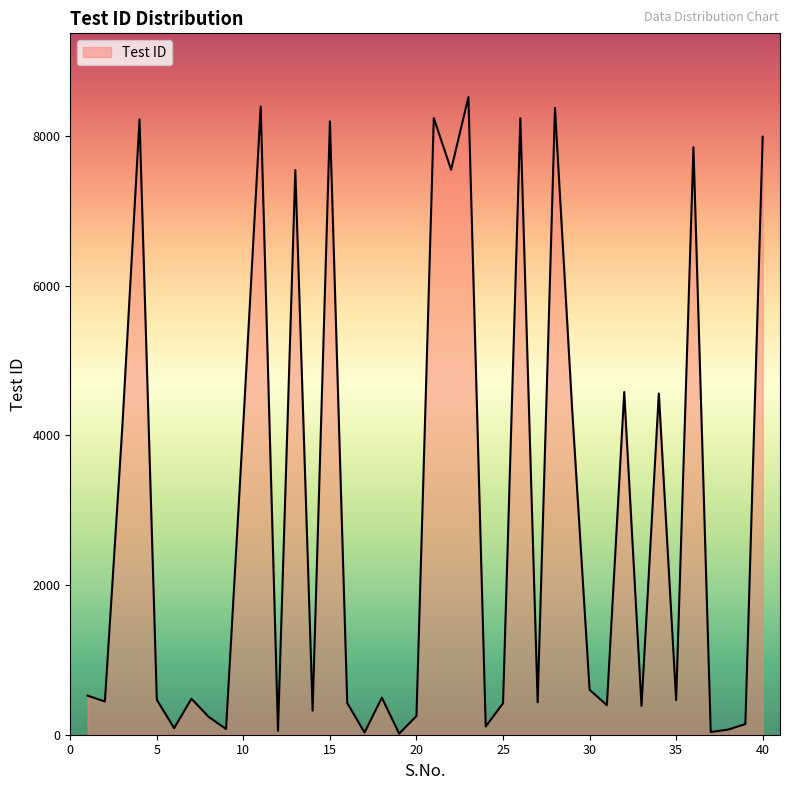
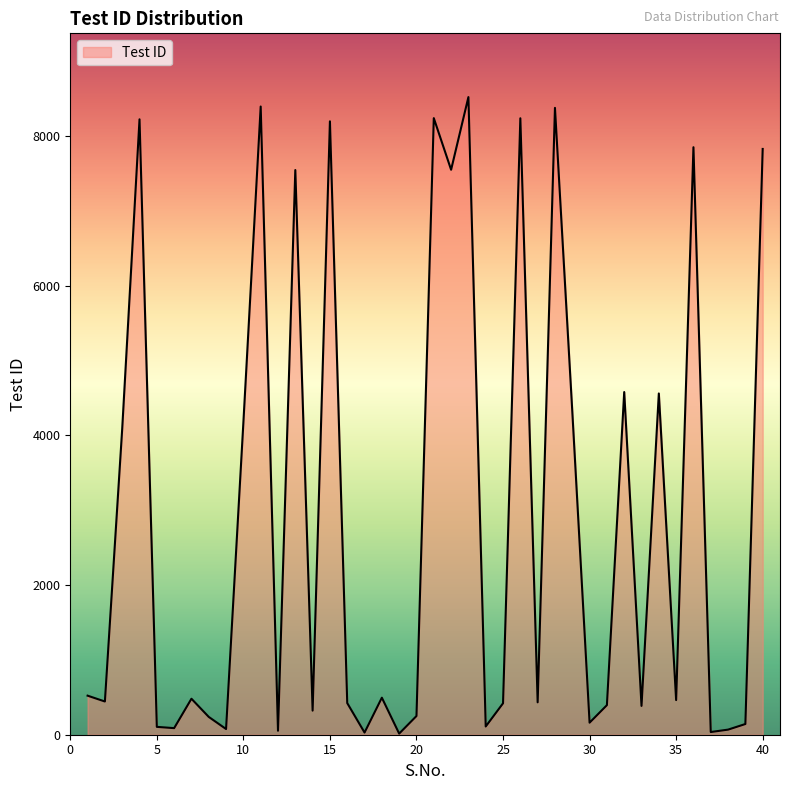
5: 500 -> 100
30: 600 -> 200
40: 8000 -> 7800
